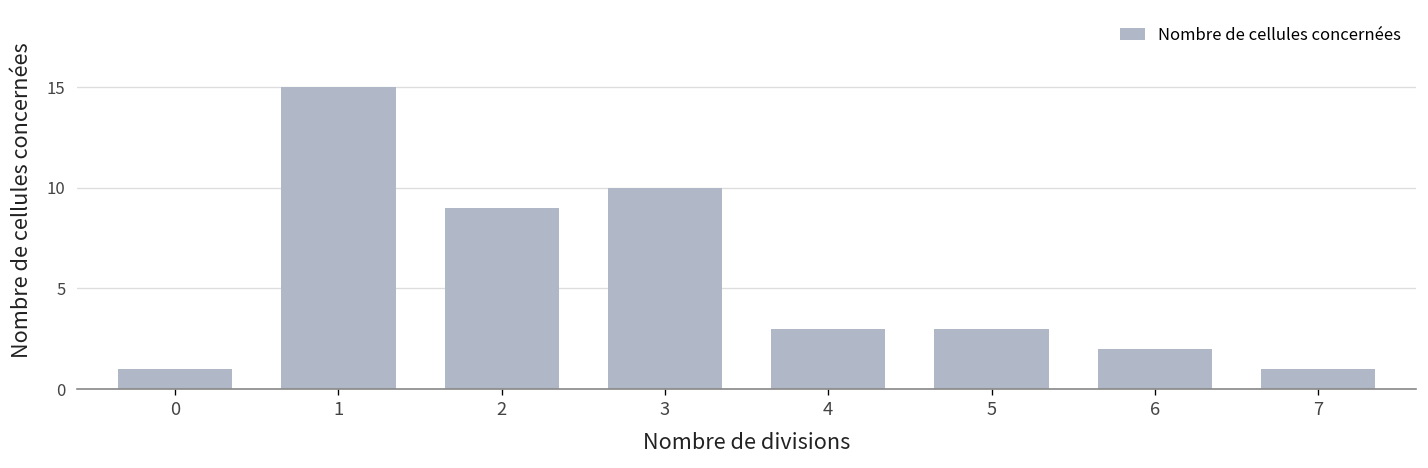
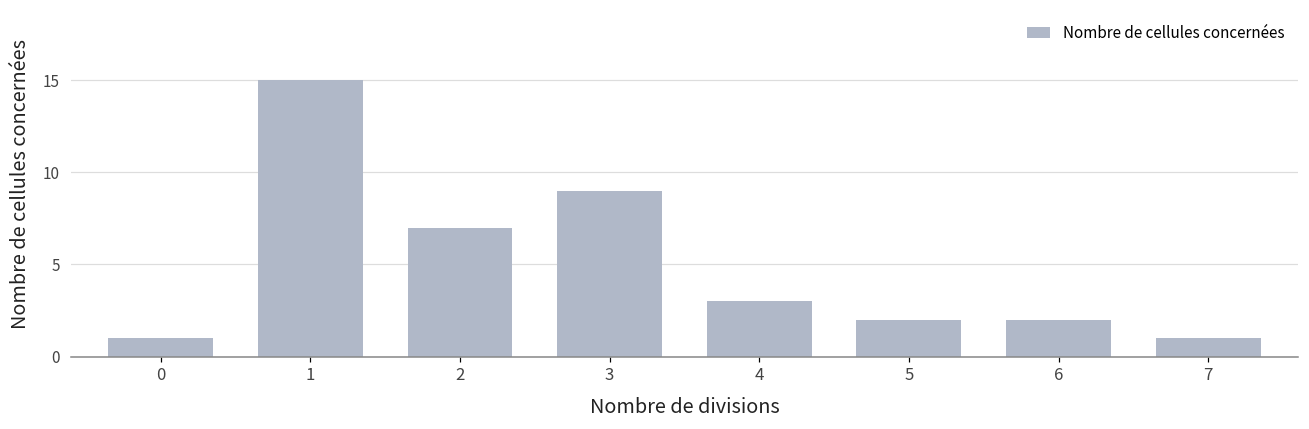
2: 9 -> 7
3: 10 -> 9
5: 3 -> 2
